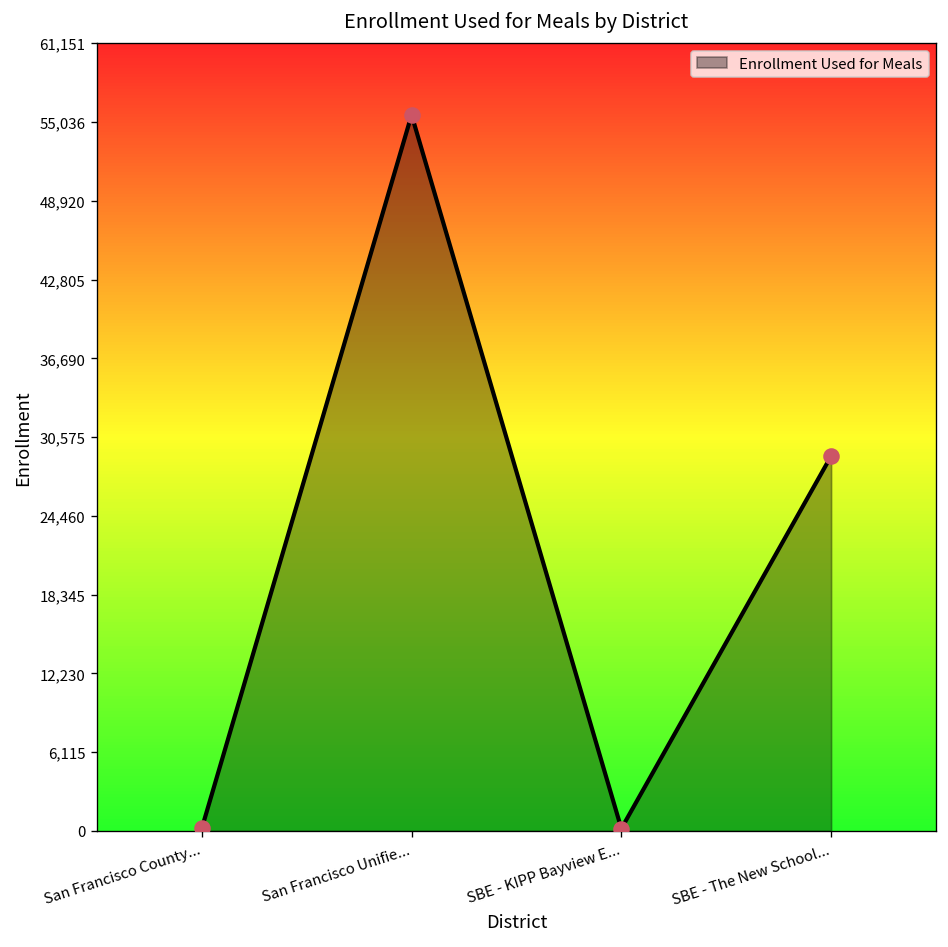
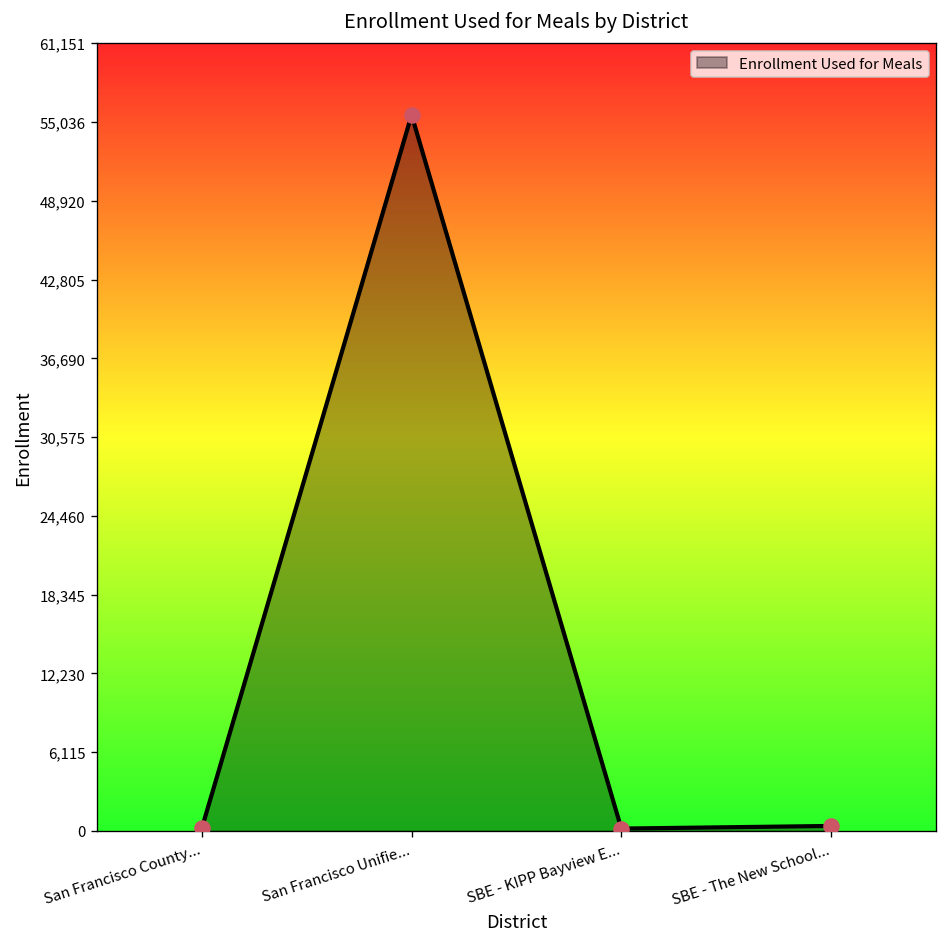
SBE - The New School...: 29,100 -> 400
